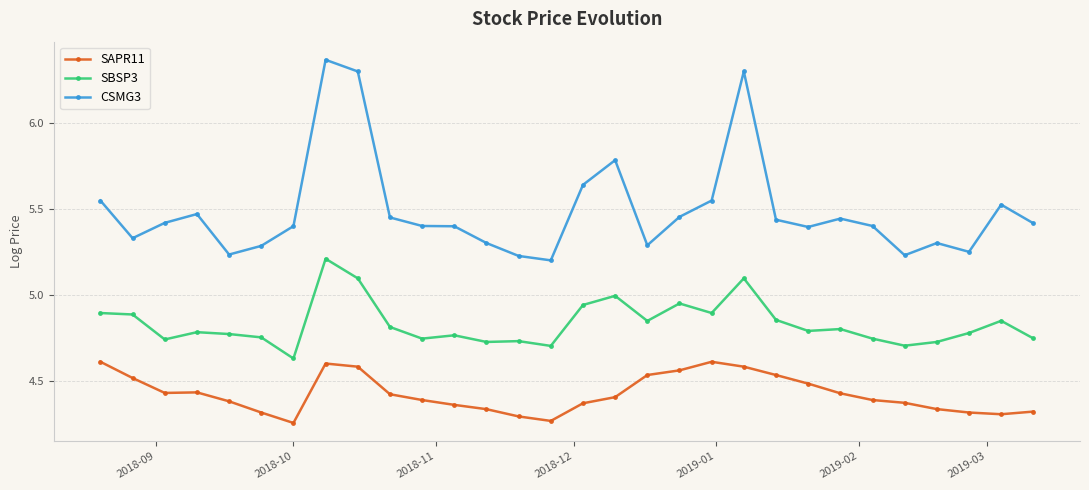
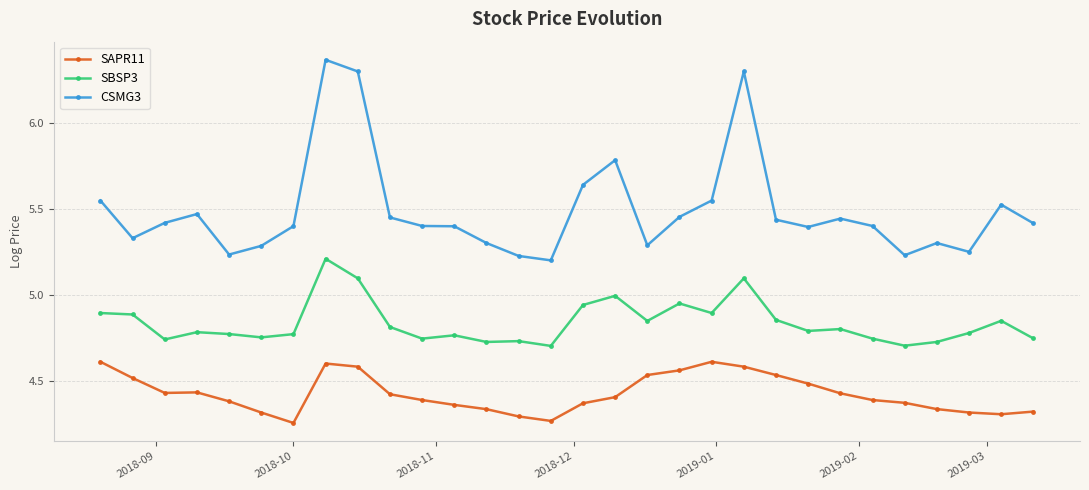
SBSP3, 2018-10: 4.63 -> 4.77
